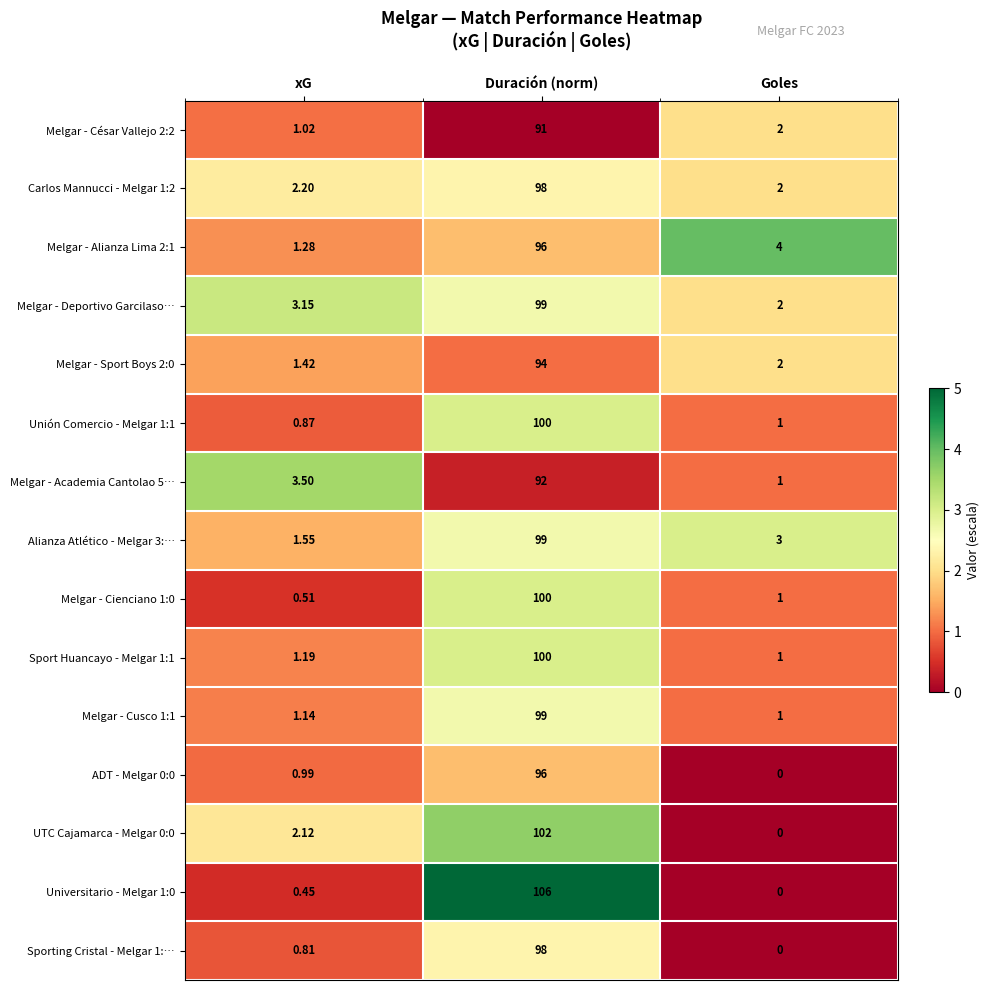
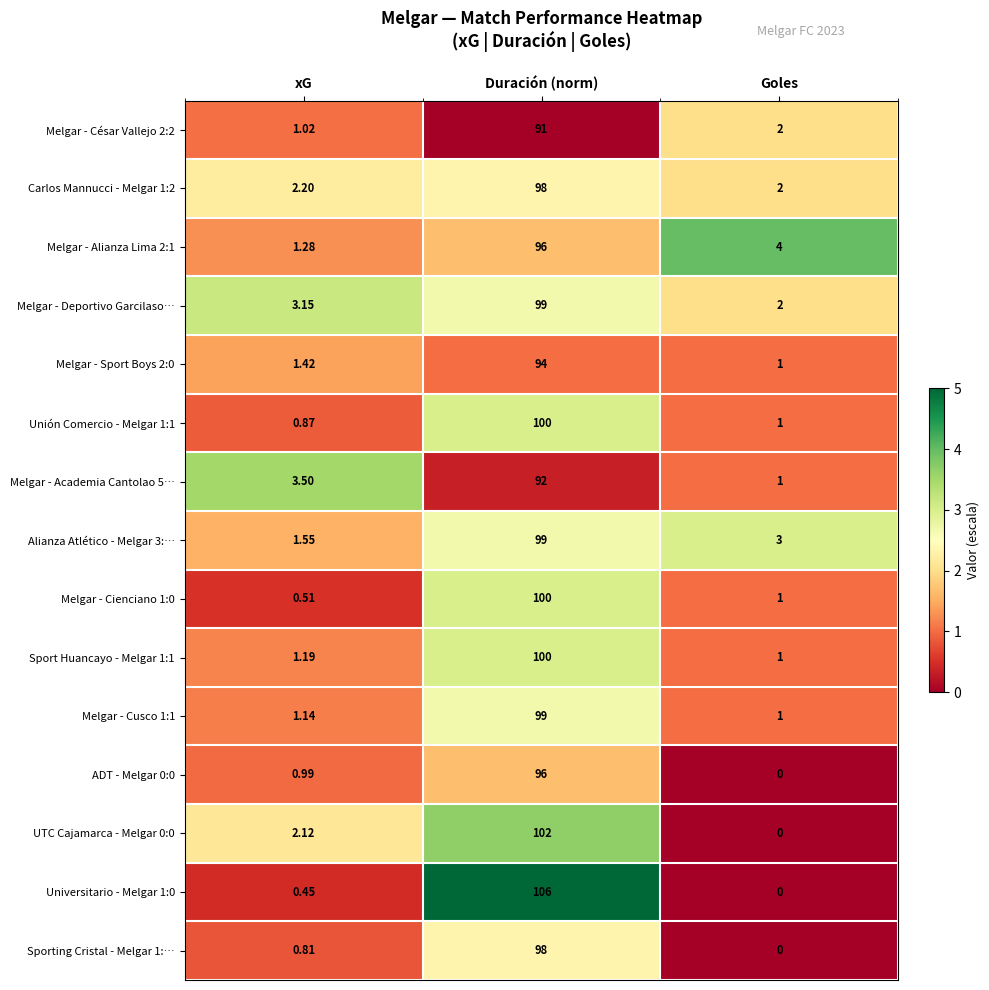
Melgar - Sport Boys 2:0, Goles: 2 -> 1
